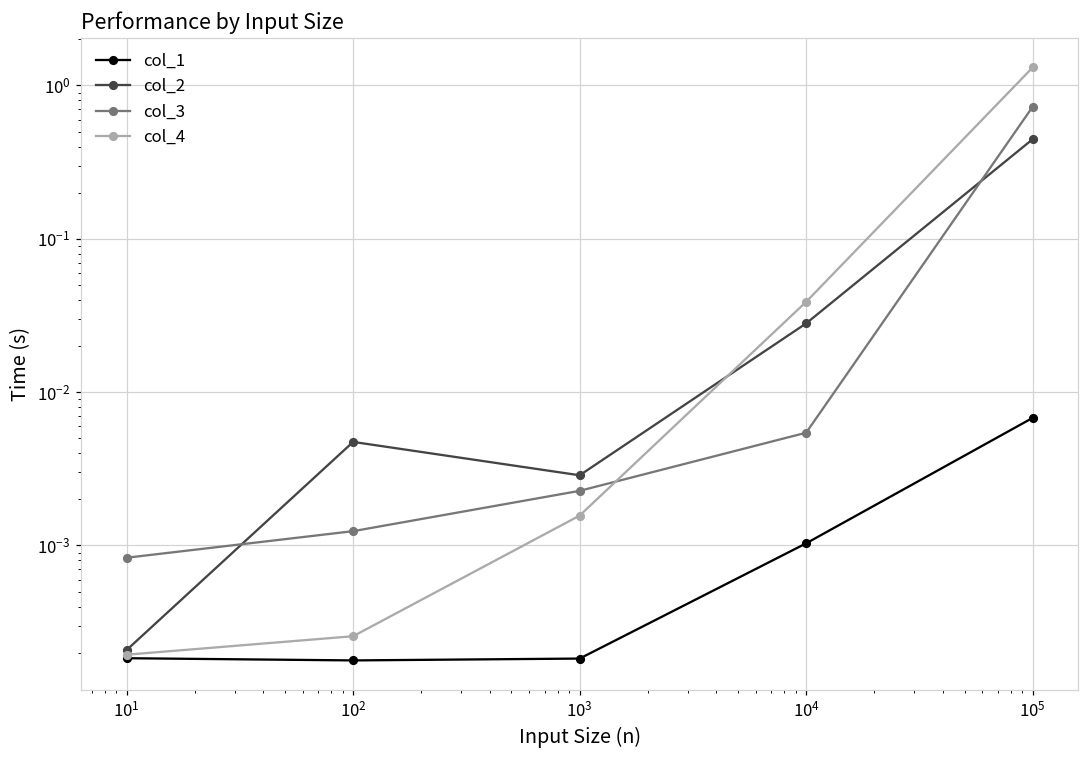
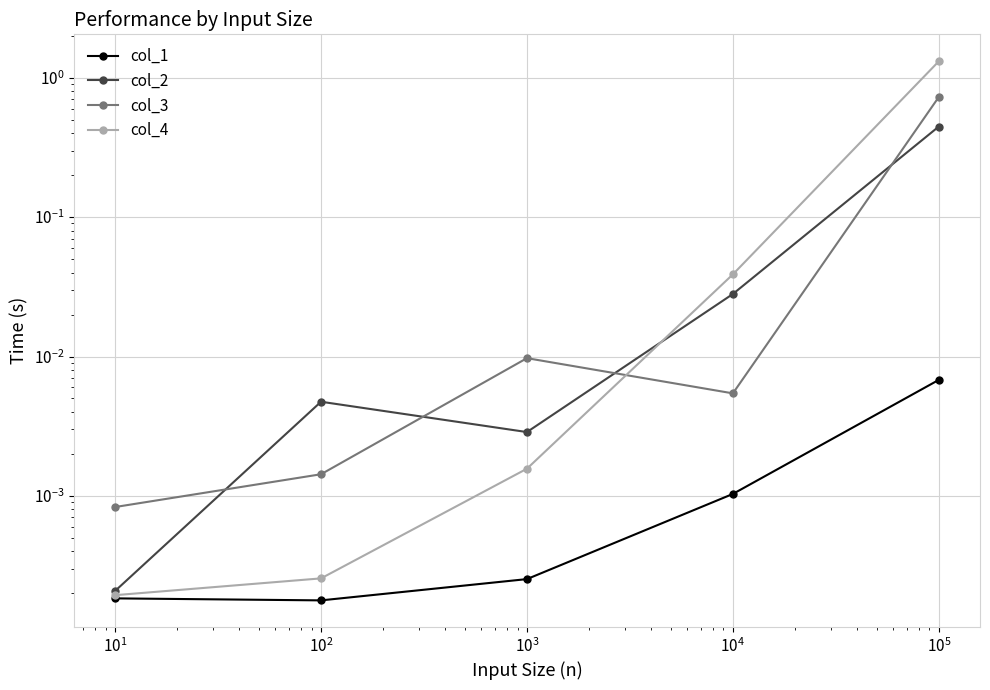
col_3, 10^2: 0.0012 -> 0.0014
col_1, 10^3: 0.00018 -> 0.00025
col_3, 10^3: 0.0023 -> 0.010
